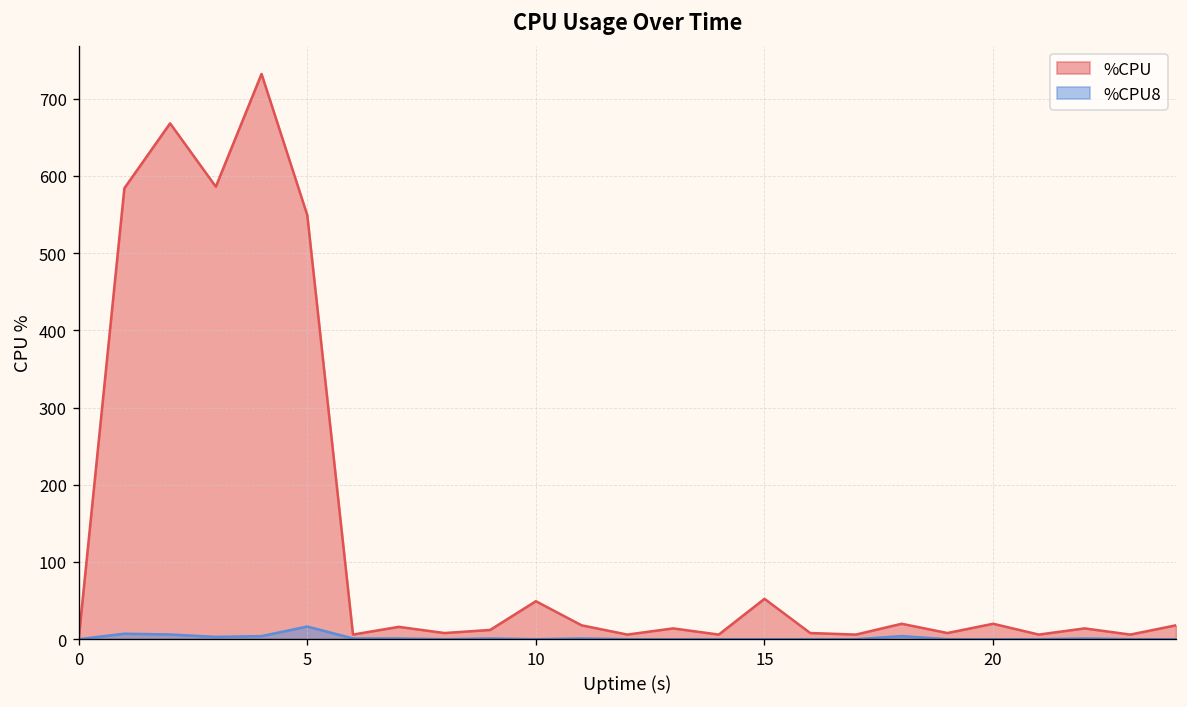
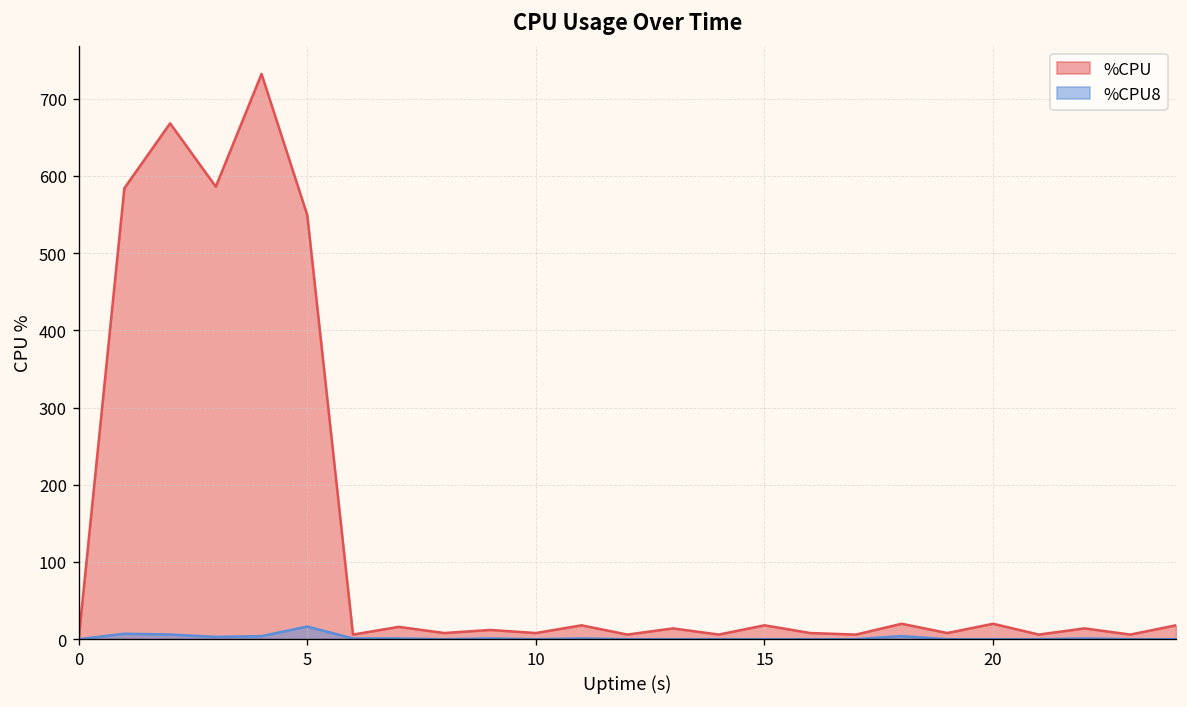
%CPU, 10: 50 -> 10
%CPU, 15: 50 -> 20
